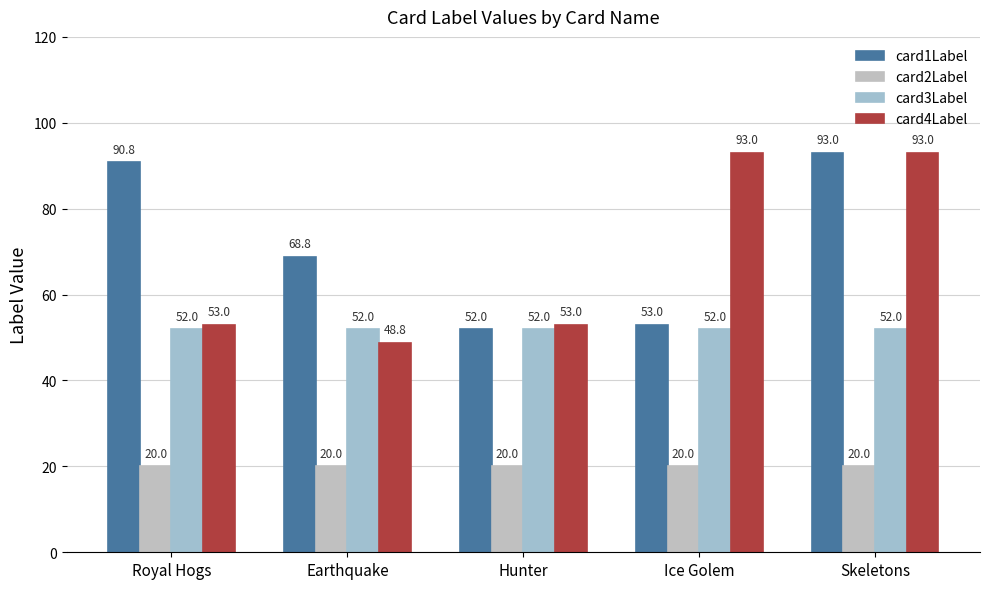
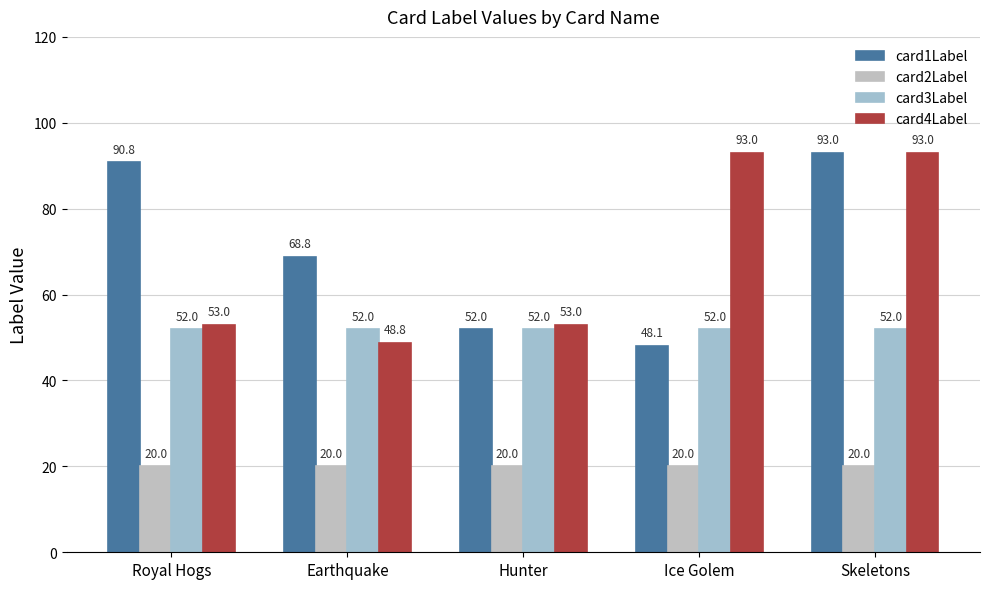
card1Label, Ice Golem: 53.0 -> 48.1
